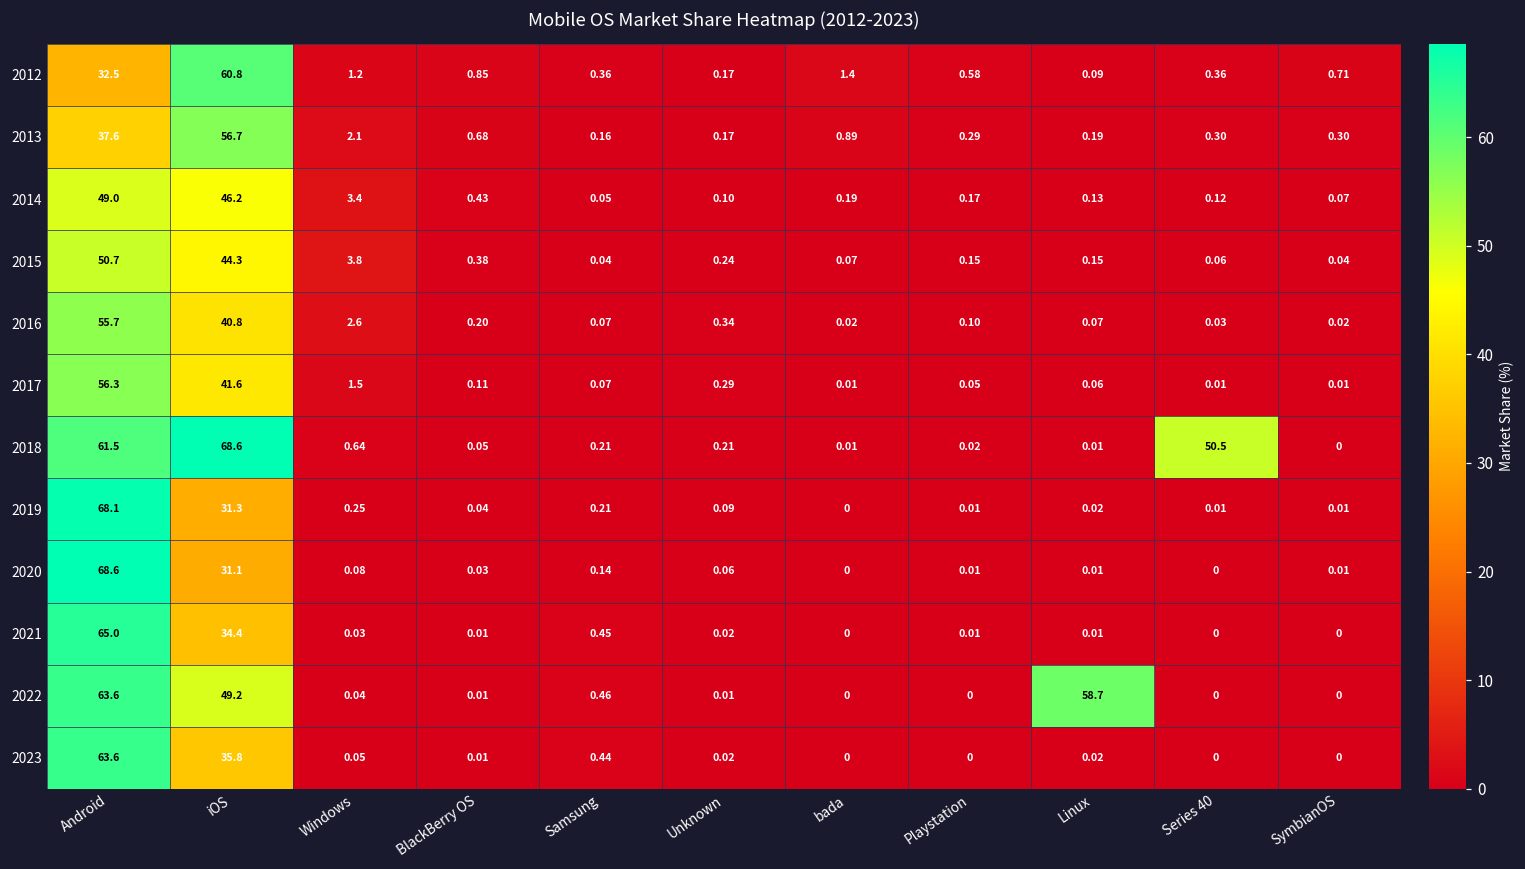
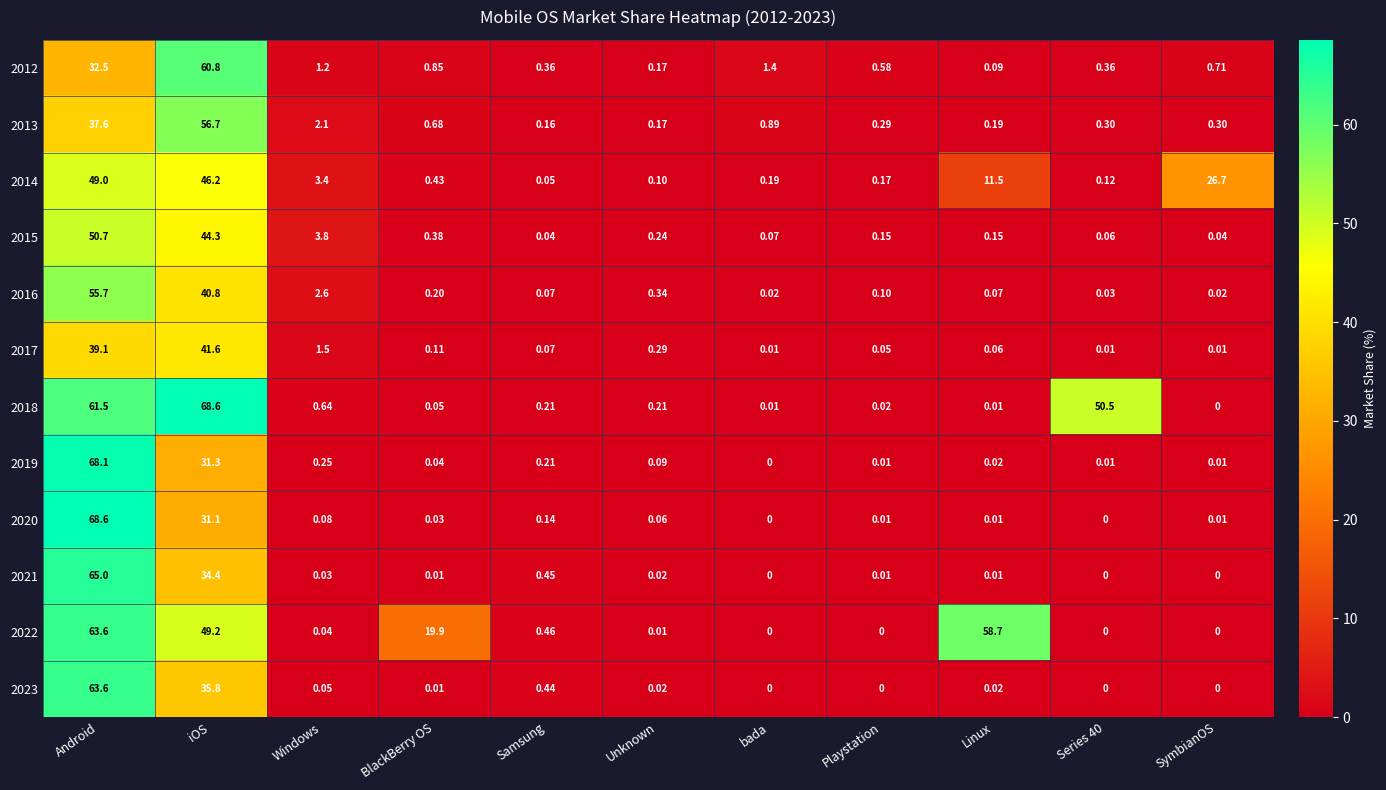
2014, Linux: 0.13 -> 11.5
2014, SymbianOS: 0.07 -> 26.7
2017, Android: 56.3 -> 39.1
2022, BlackBerry OS: 0.01 -> 19.9
